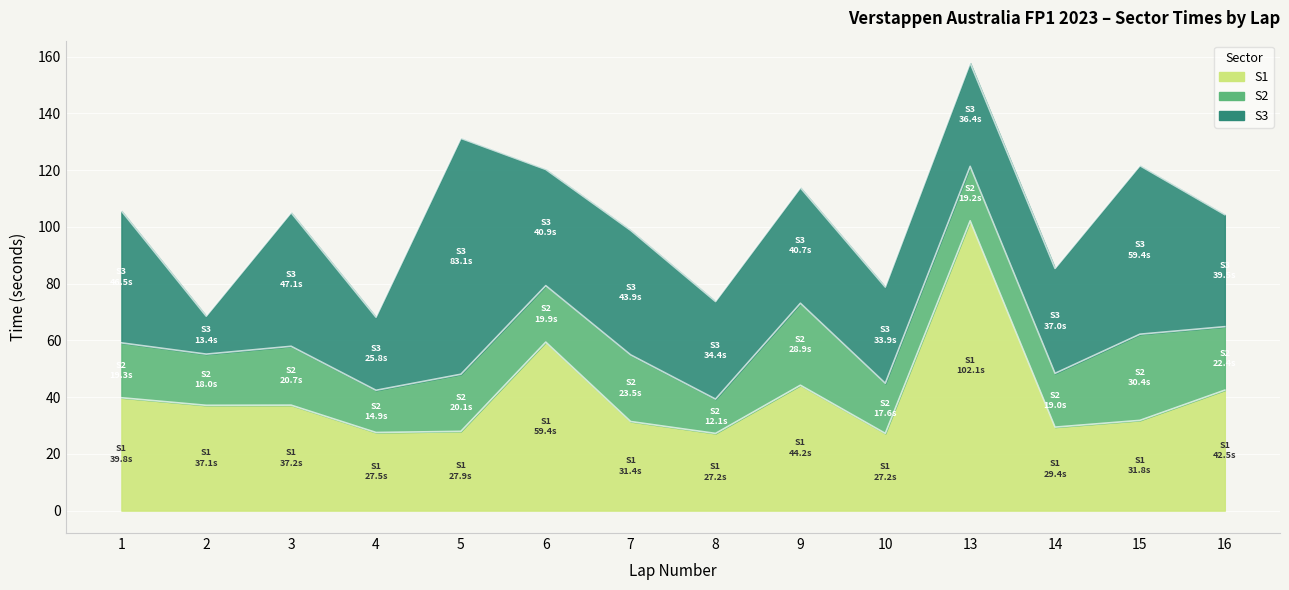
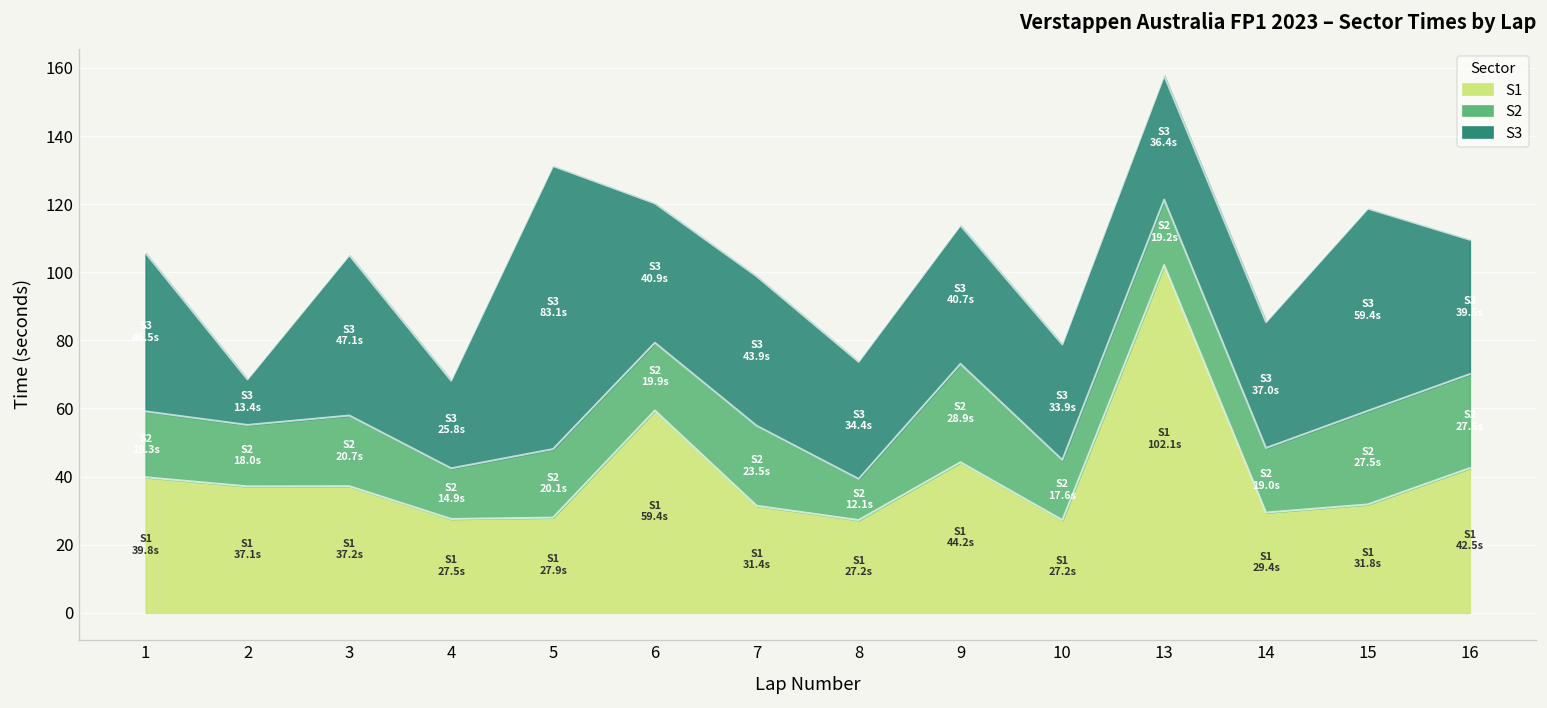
S2, 15: 30.4s -> 27.5s
S2, 16: 22.4s -> 27.6s
